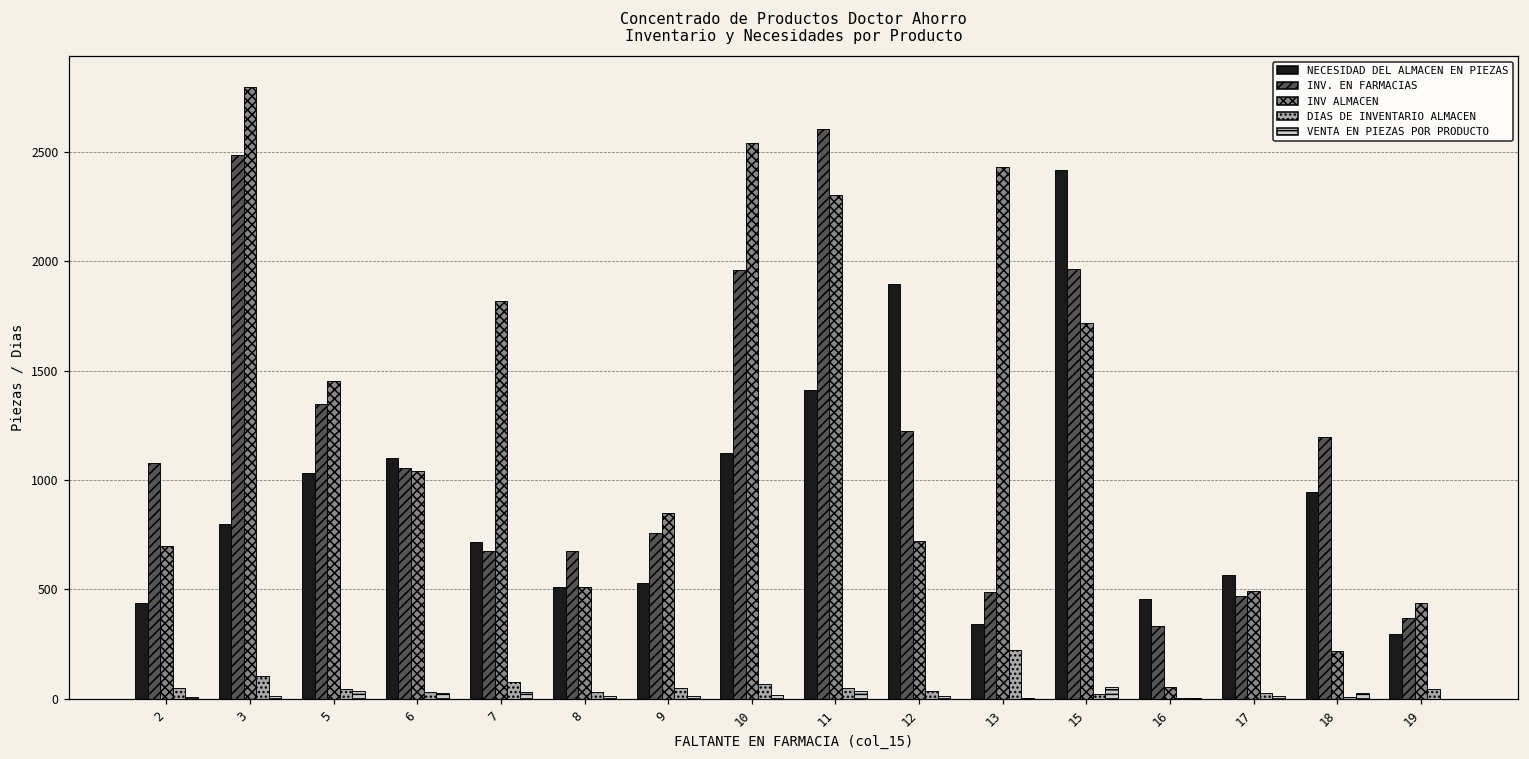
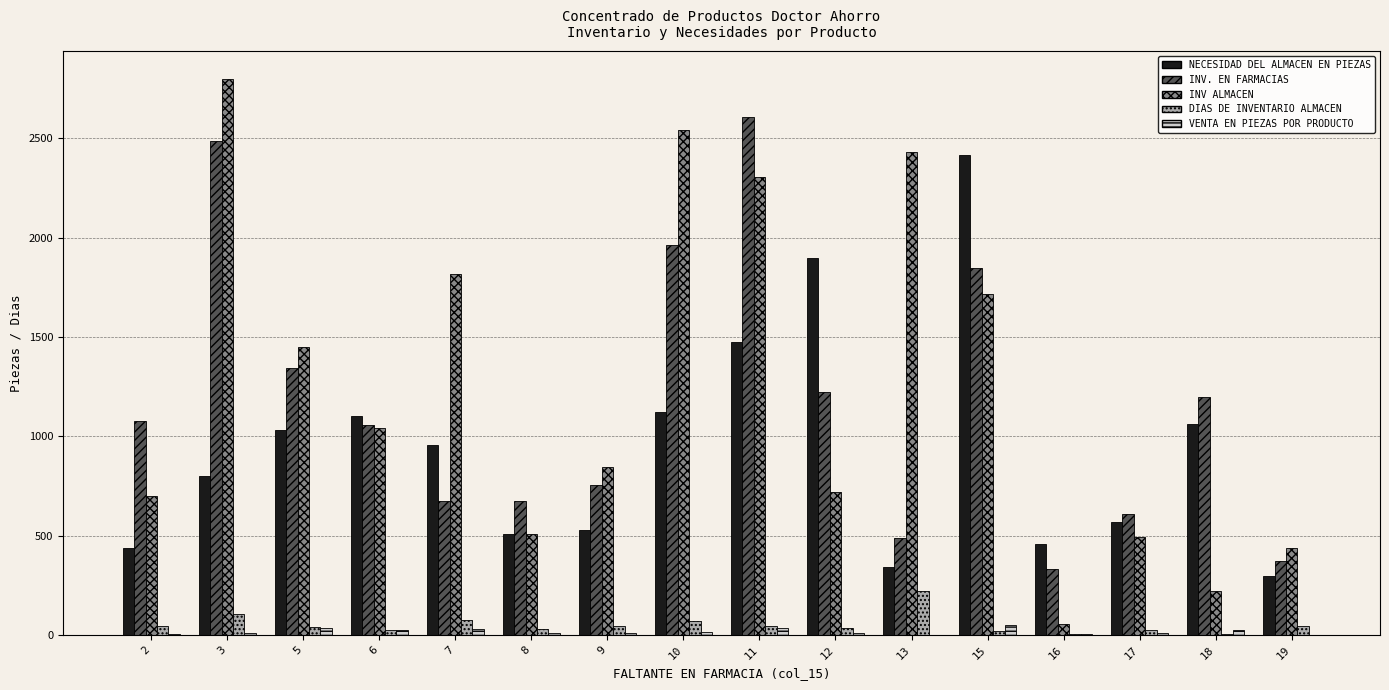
NECESIDAD DEL ALMACEN EN PIEZAS, 7: 720 -> 960
NECESIDAD DEL ALMACEN EN PIEZAS, 11: 1410 -> 1480
INV. EN FARMACIAS, 15: 1970 -> 1850
INV. EN FARMACIAS, 17: 470 -> 610
NECESIDAD DEL ALMACEN EN PIEZAS, 18: 950 -> 1060
